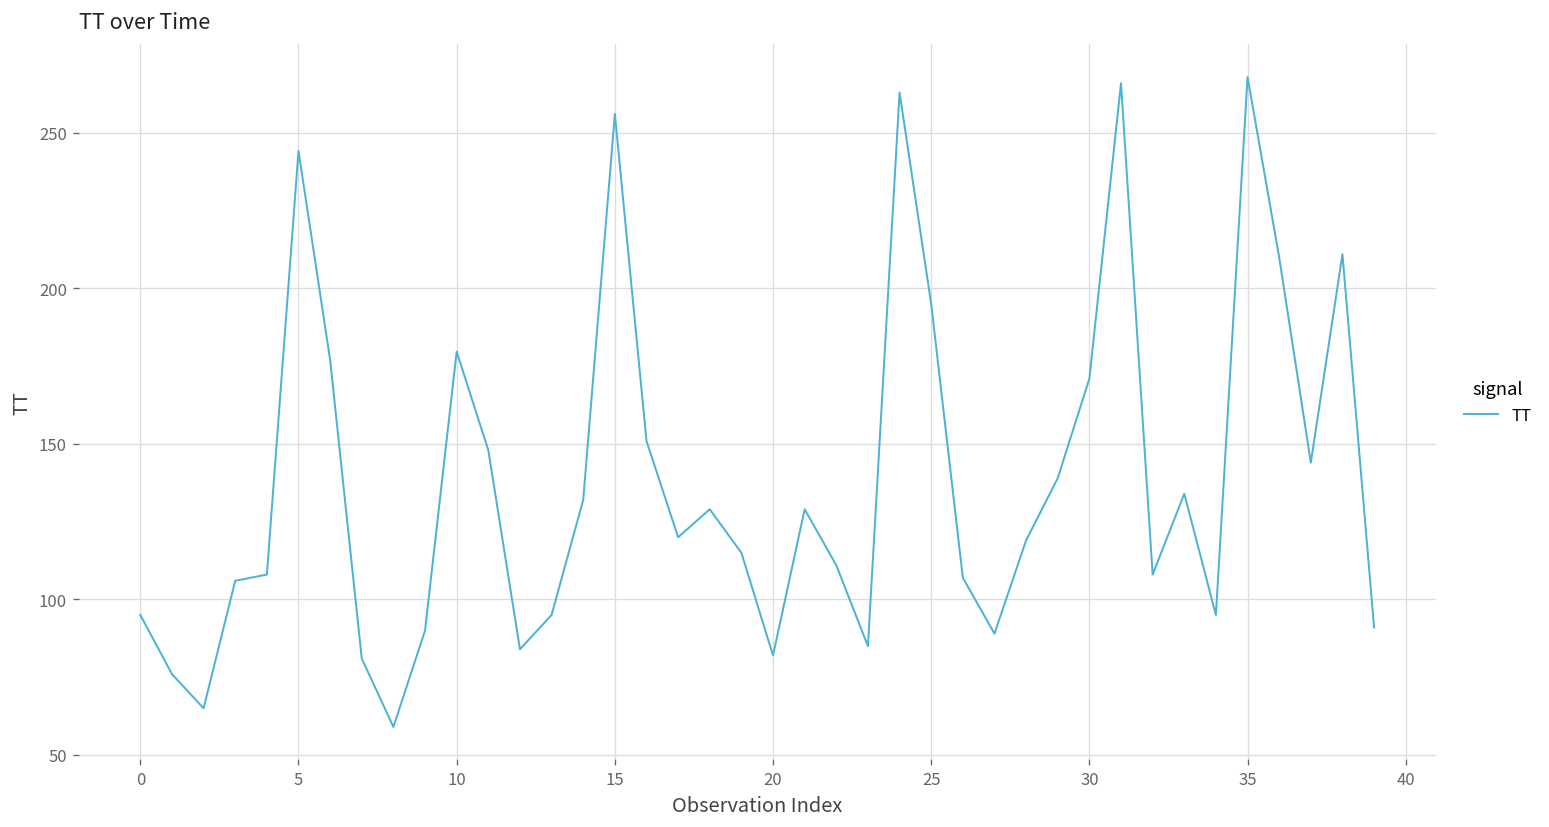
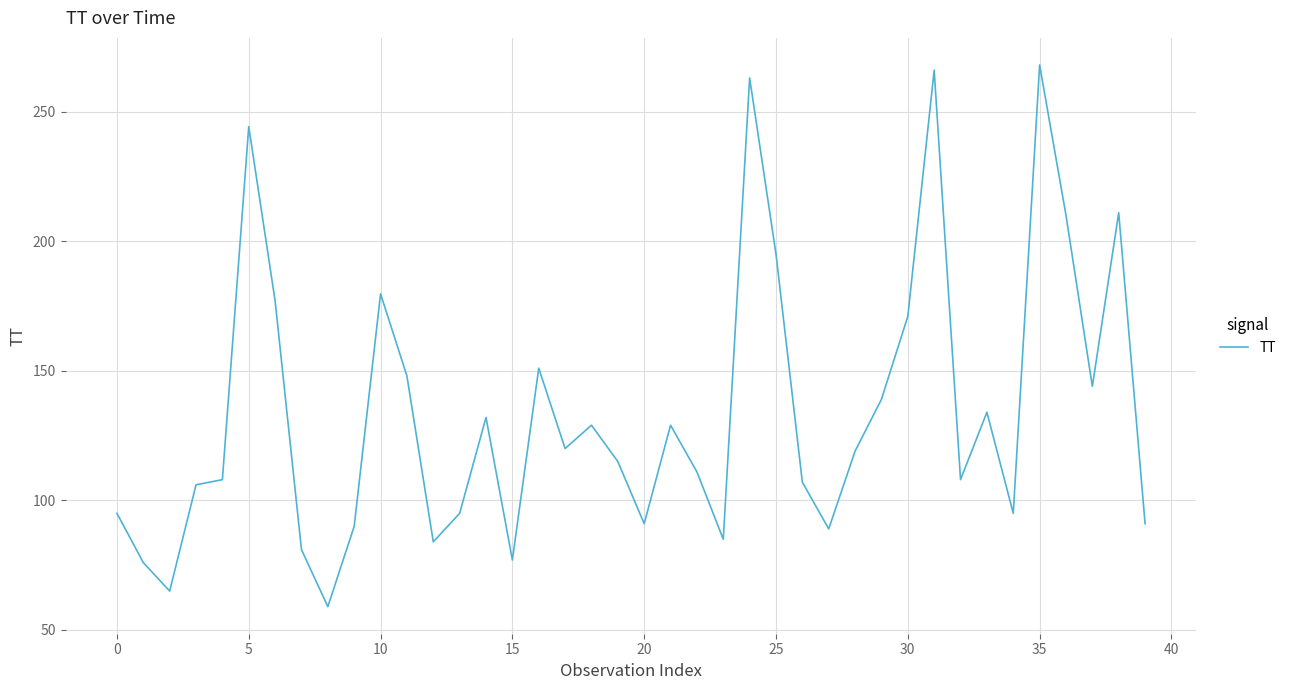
15: 256 -> 77
20: 82 -> 91
